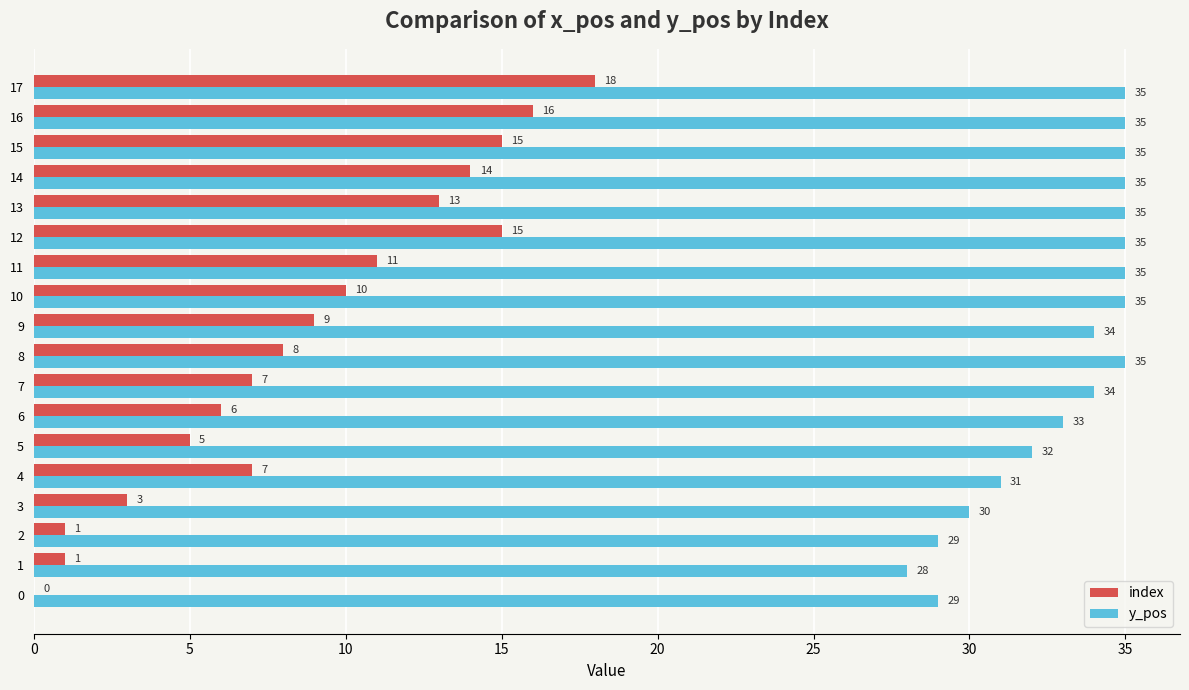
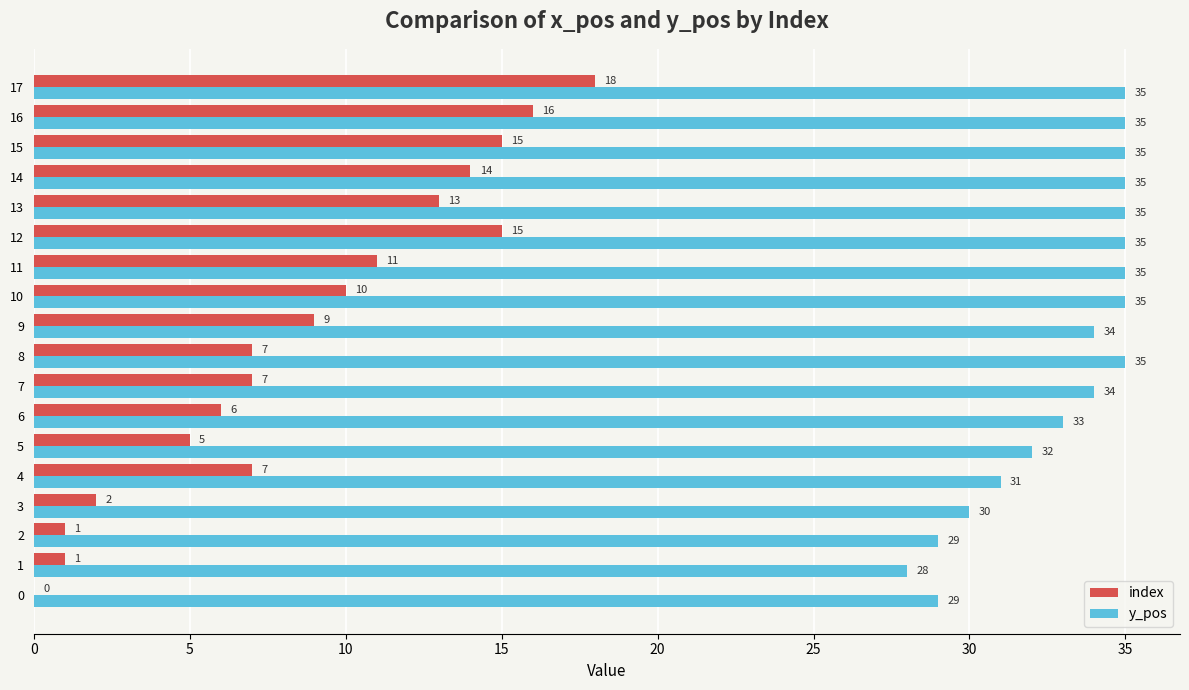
index, 8: 8 -> 7
index, 3: 3 -> 2
